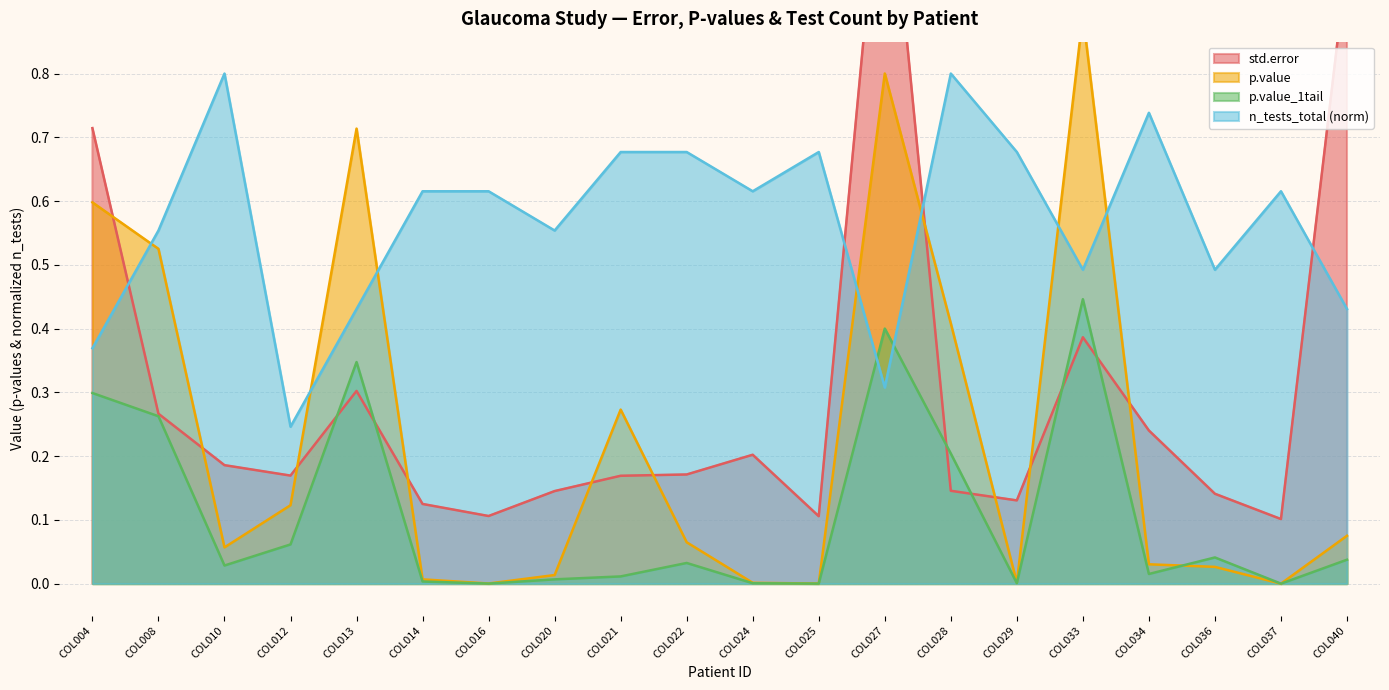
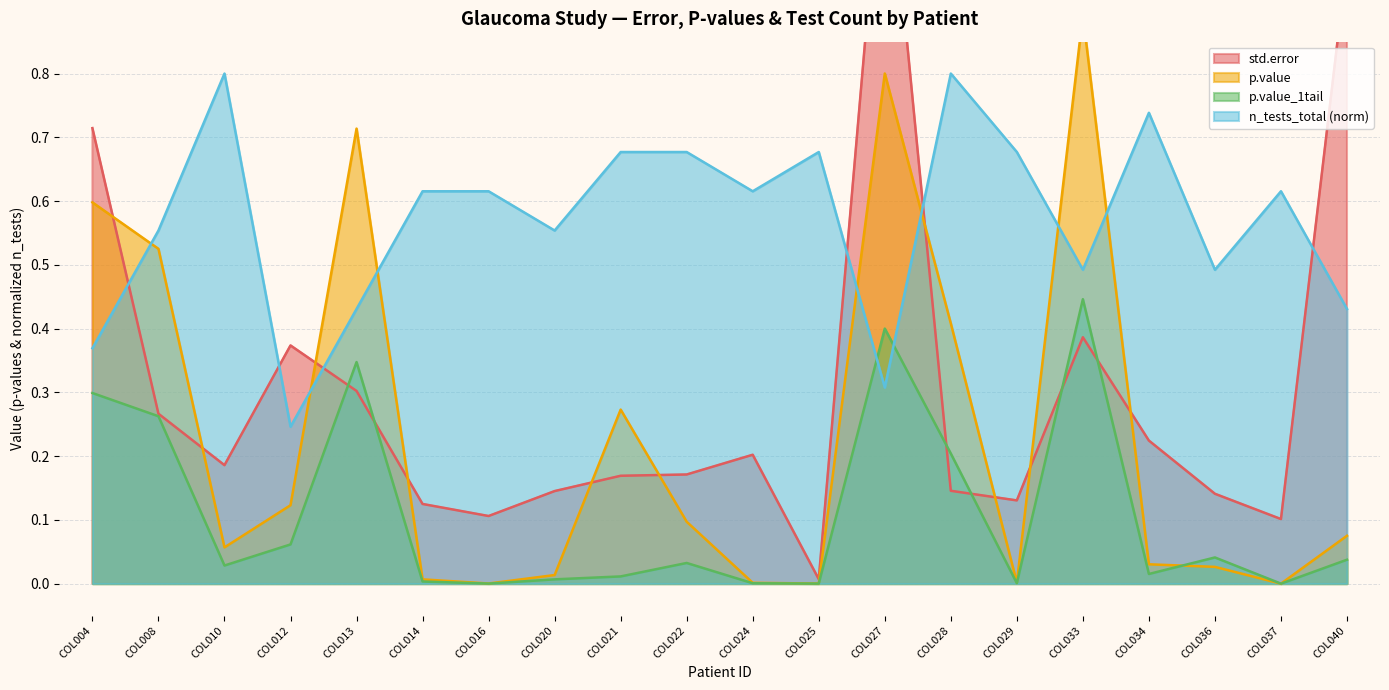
std.error, COL012: 0.17 -> 0.37
p.value, COL022: 0.06 -> 0.10
std.error, COL025: 0.11 -> 0.01
std.error, COL034: 0.24 -> 0.22
